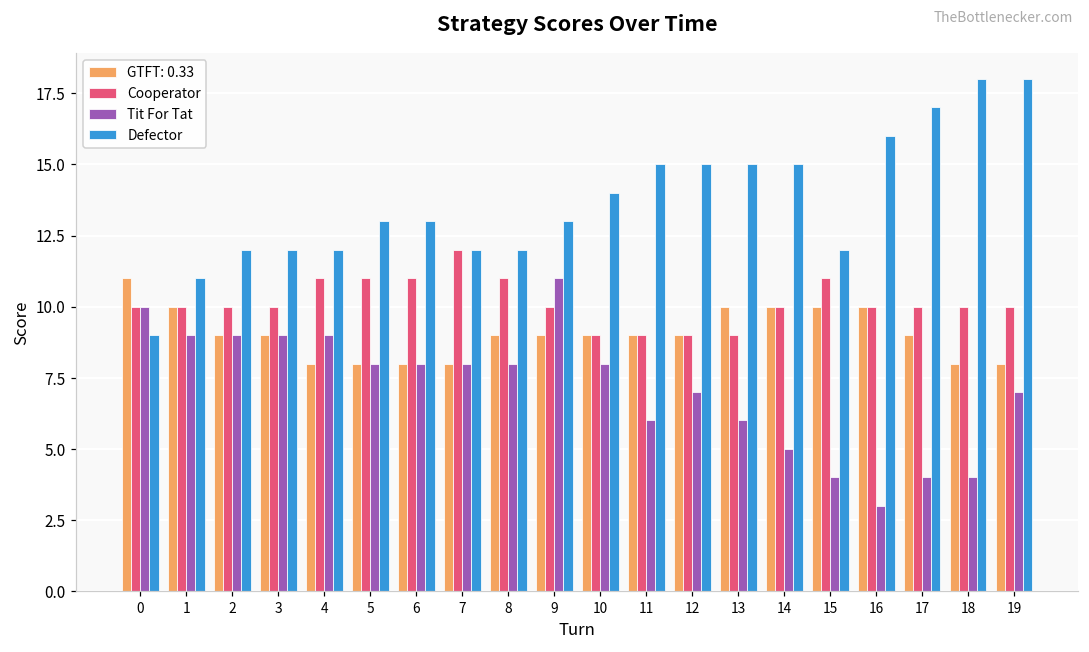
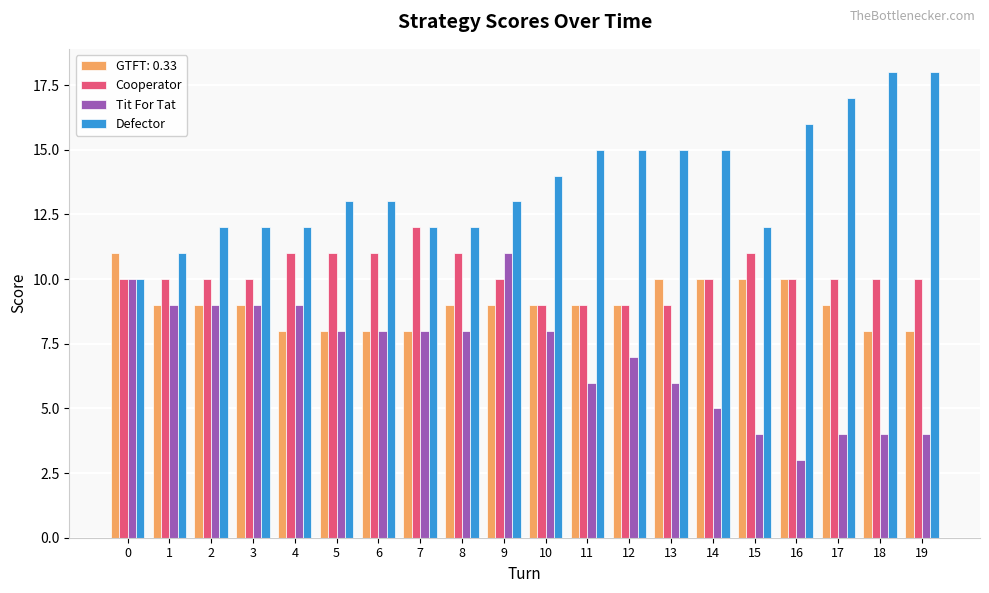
Defector, 0: 9 -> 10
GTFT: 0.33, 1: 10 -> 9
Tit For Tat, 19: 7 -> 4
